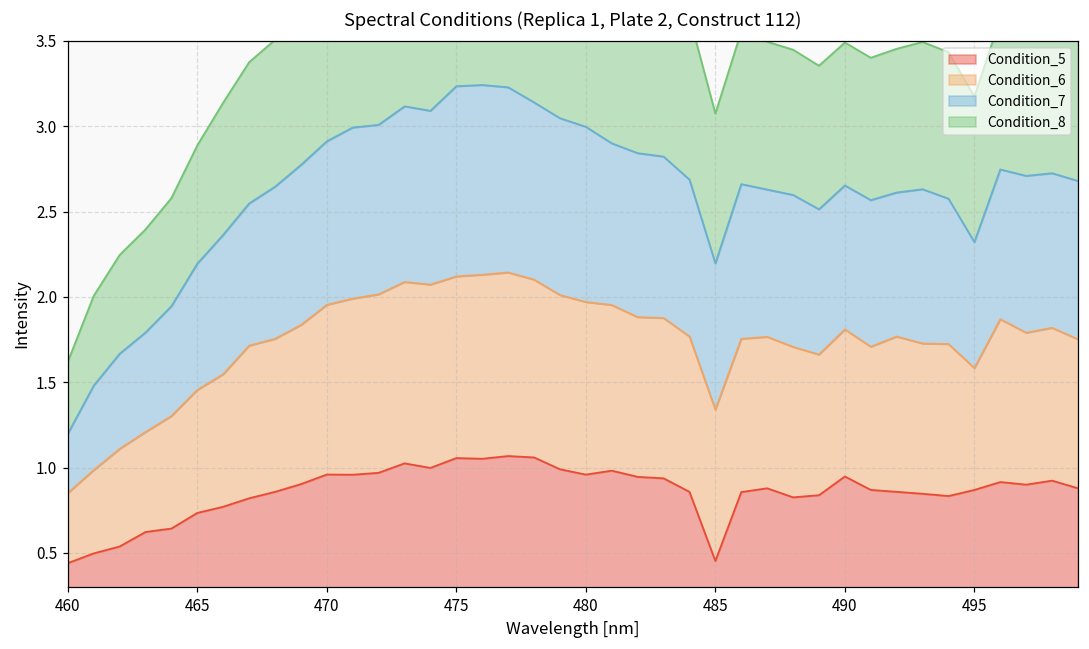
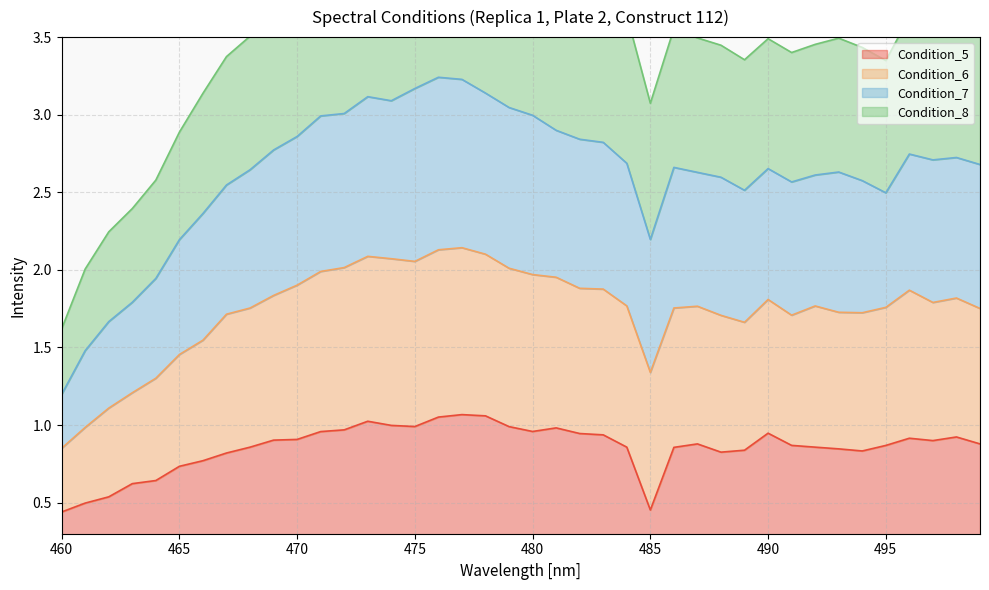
Condition_5, 470: 0.96 -> 0.91
Condition_5, 475: 1.06 -> 0.99
Condition_6, 495: 0.71 -> 0.89
